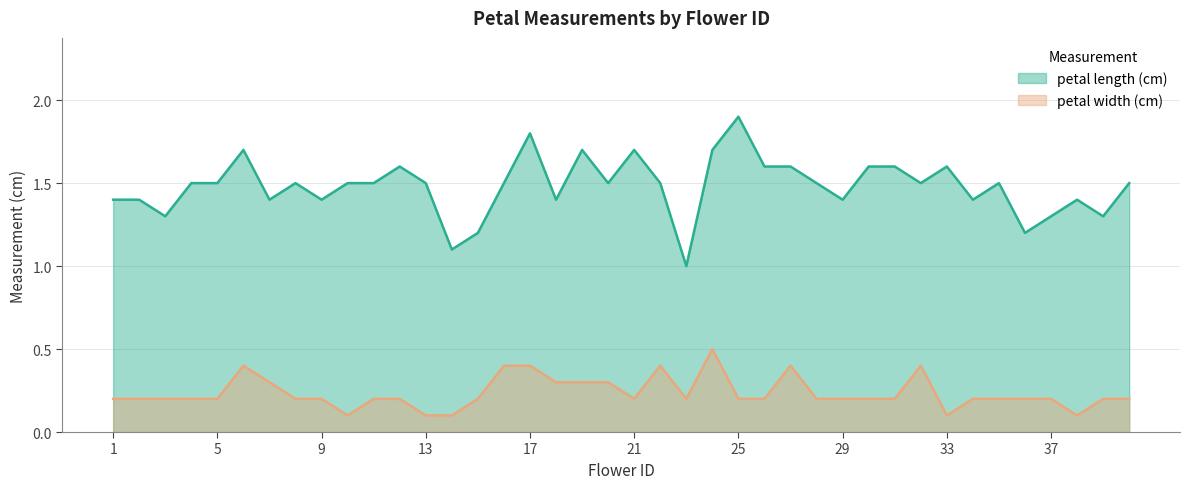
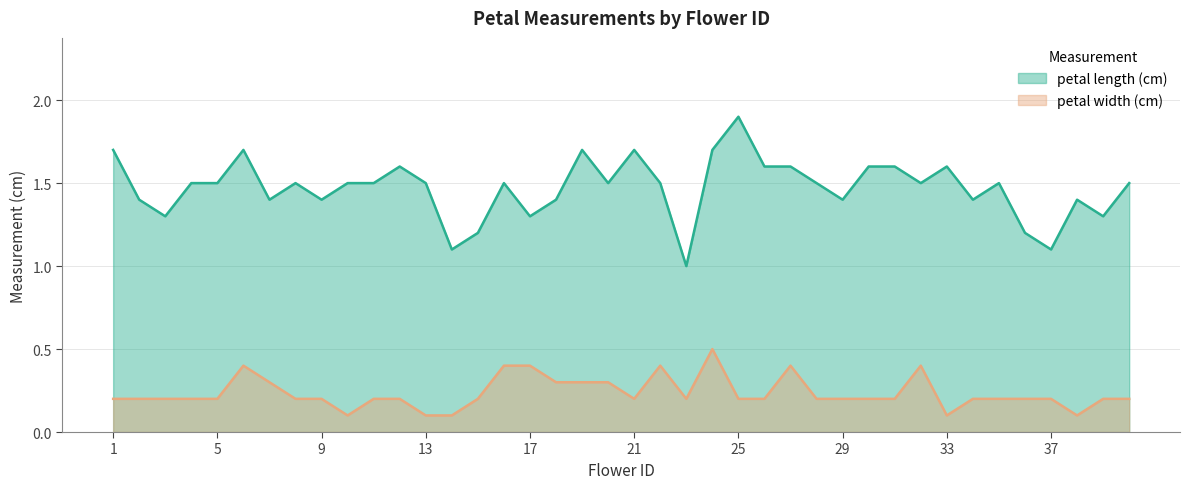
petal length (cm), 1: 1.4 -> 1.7
petal length (cm), 17: 1.8 -> 1.3
petal length (cm), 37: 1.3 -> 1.1
